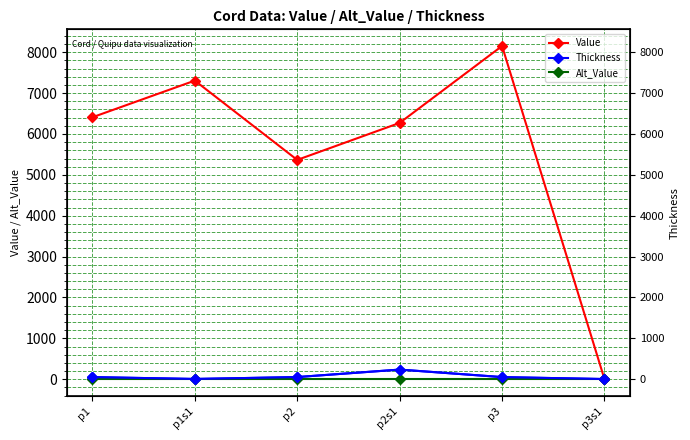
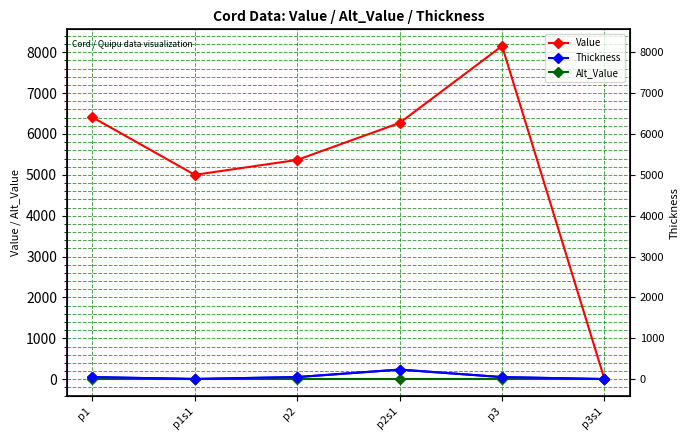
Value, p1s1: 7300 -> 5000
